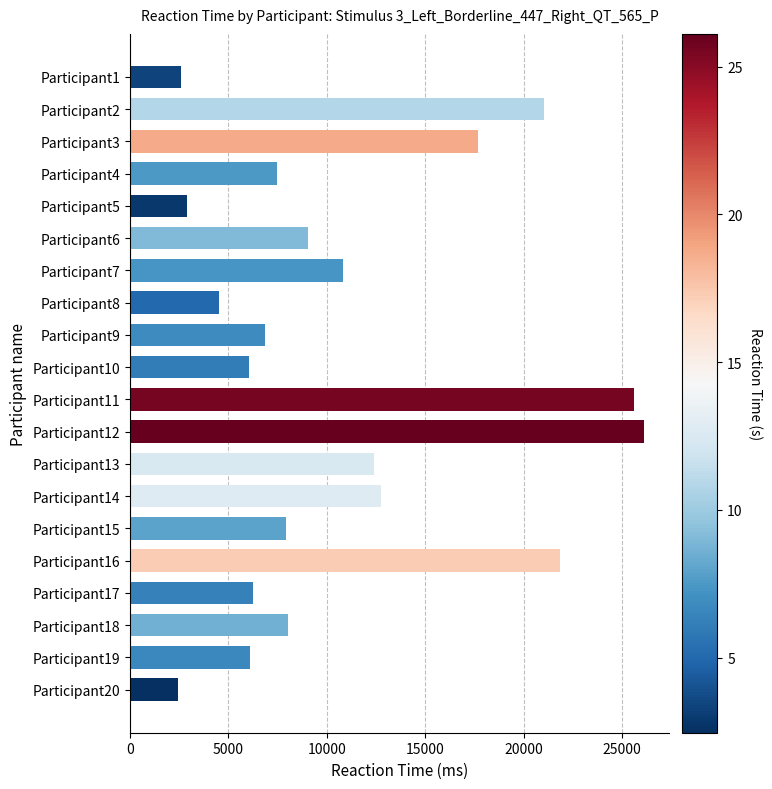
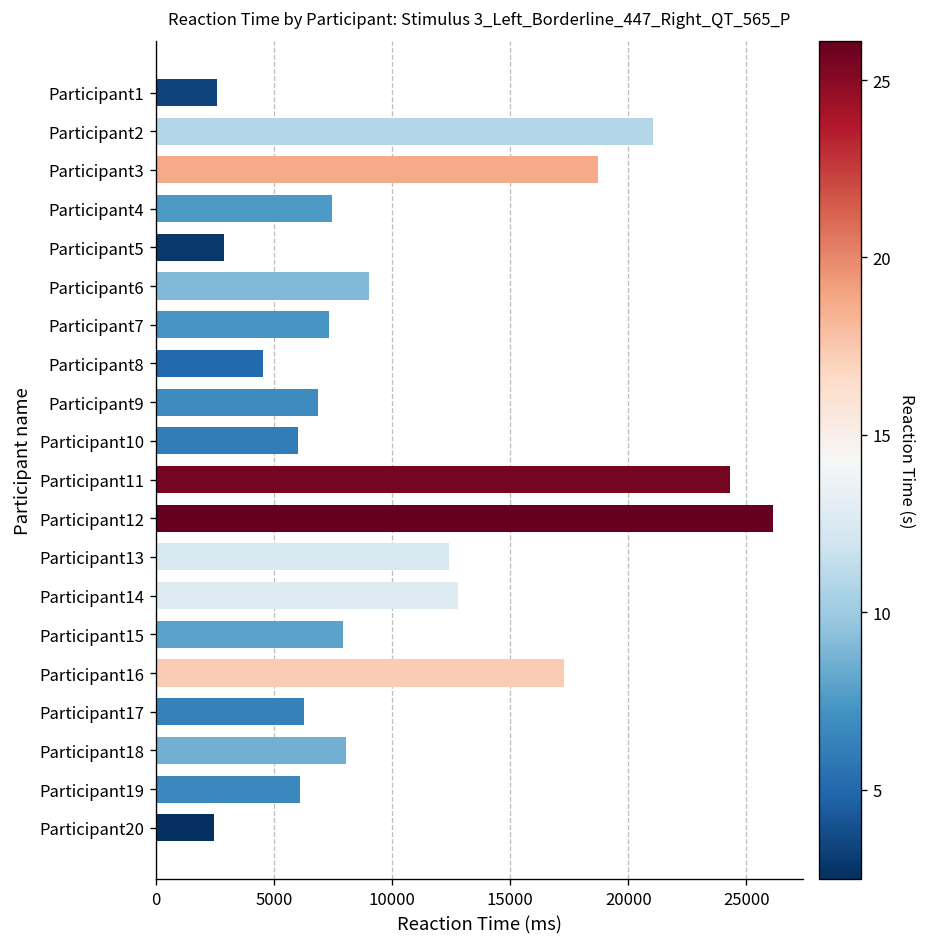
Participant3: 17700 -> 18700
Participant7: 10800 -> 7300
Participant11: 25600 -> 24300
Participant16: 21900 -> 17300
